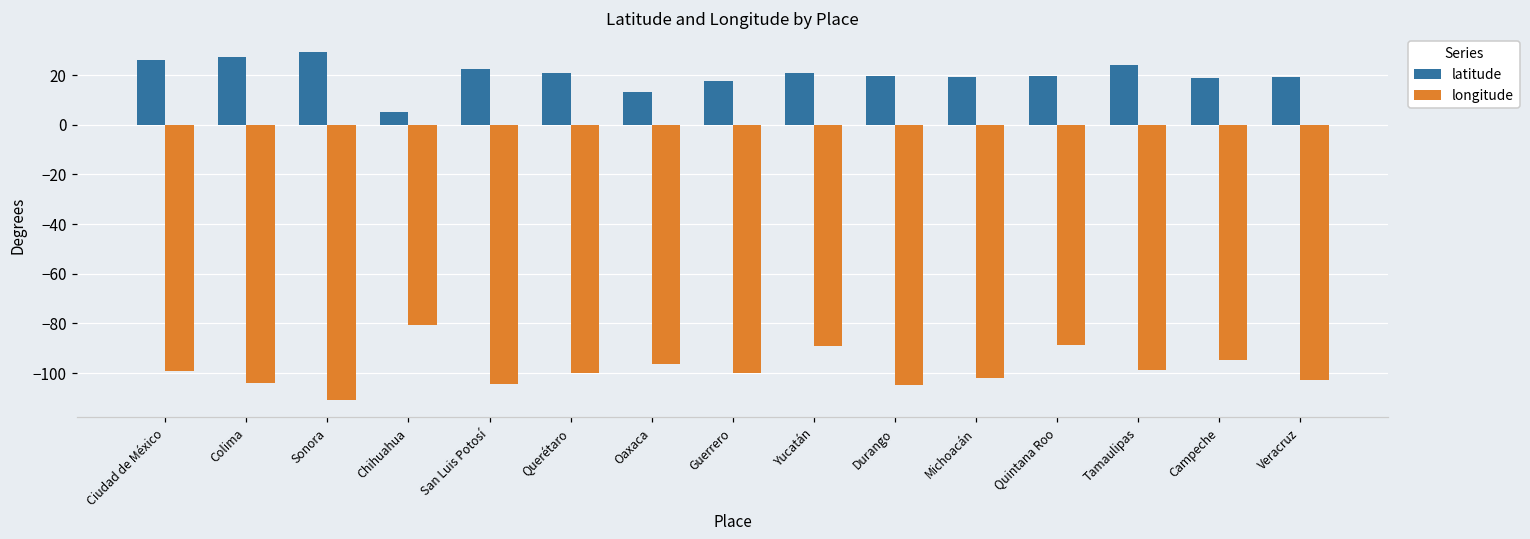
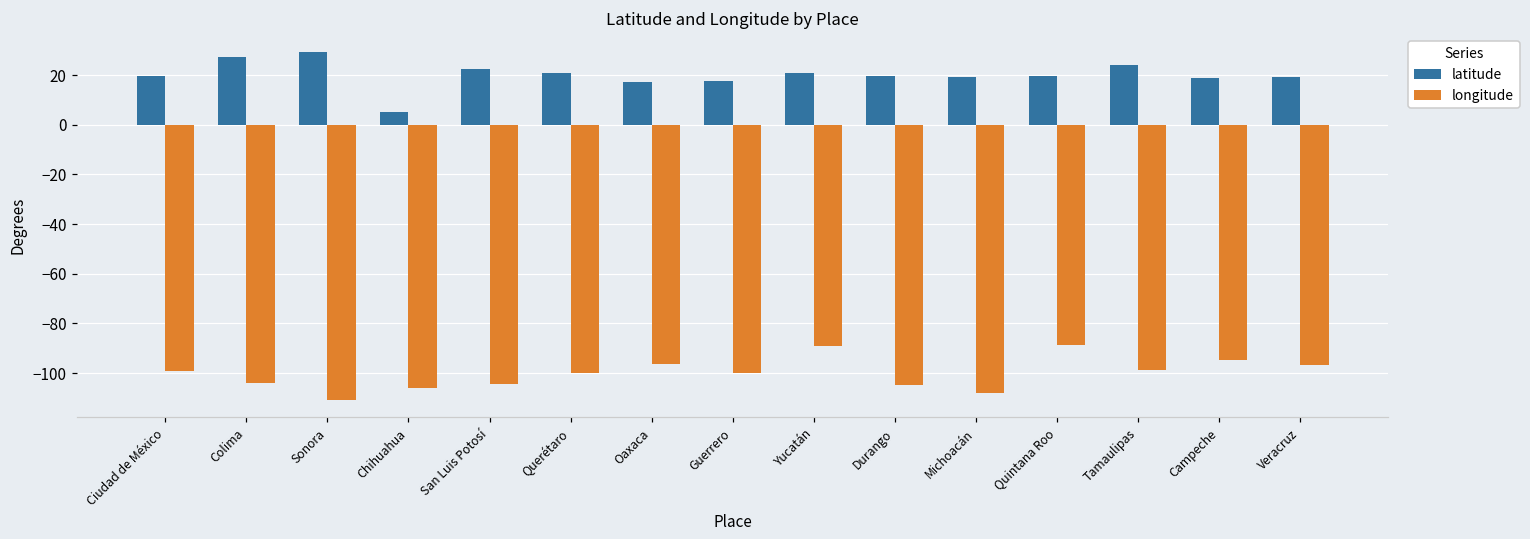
latitude, Ciudad de México: 26 -> 19
longitude, Chihuahua: -81 -> -106
latitude, Oaxaca: 13 -> 17
longitude, Michoacán: -102 -> -108
longitude, Veracruz: -103 -> -97
